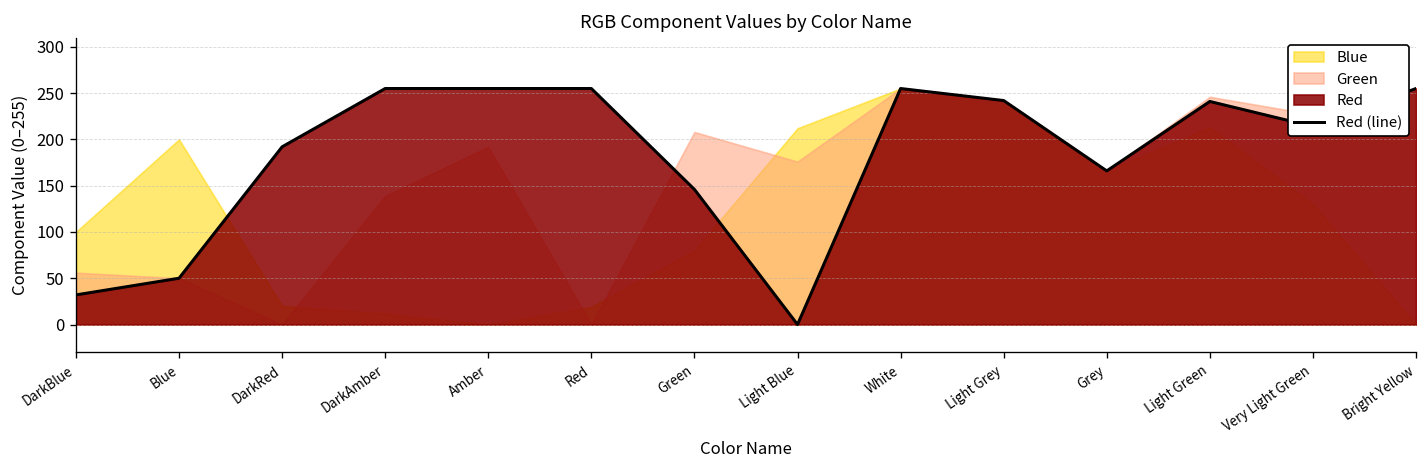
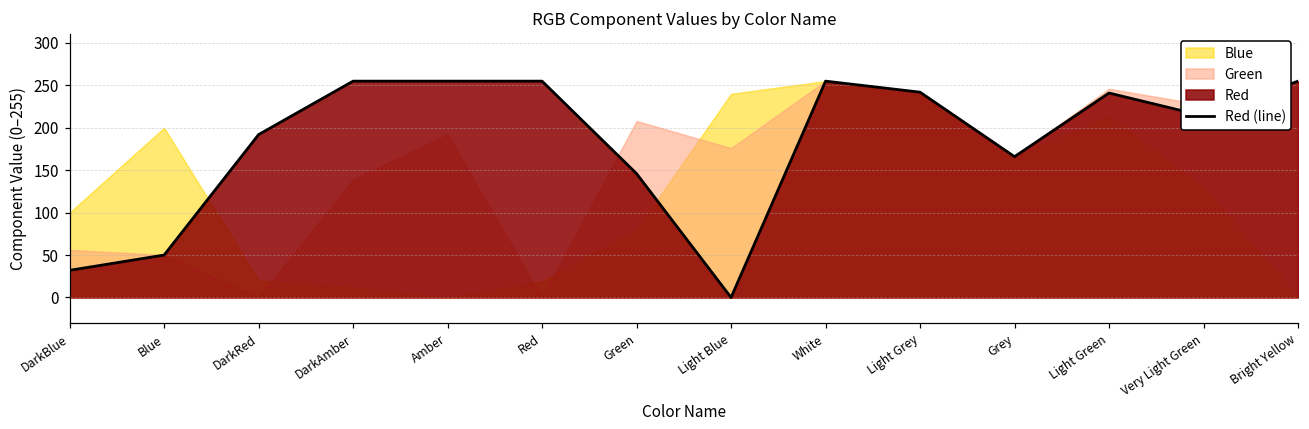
Blue, Light Blue: 210 -> 240
